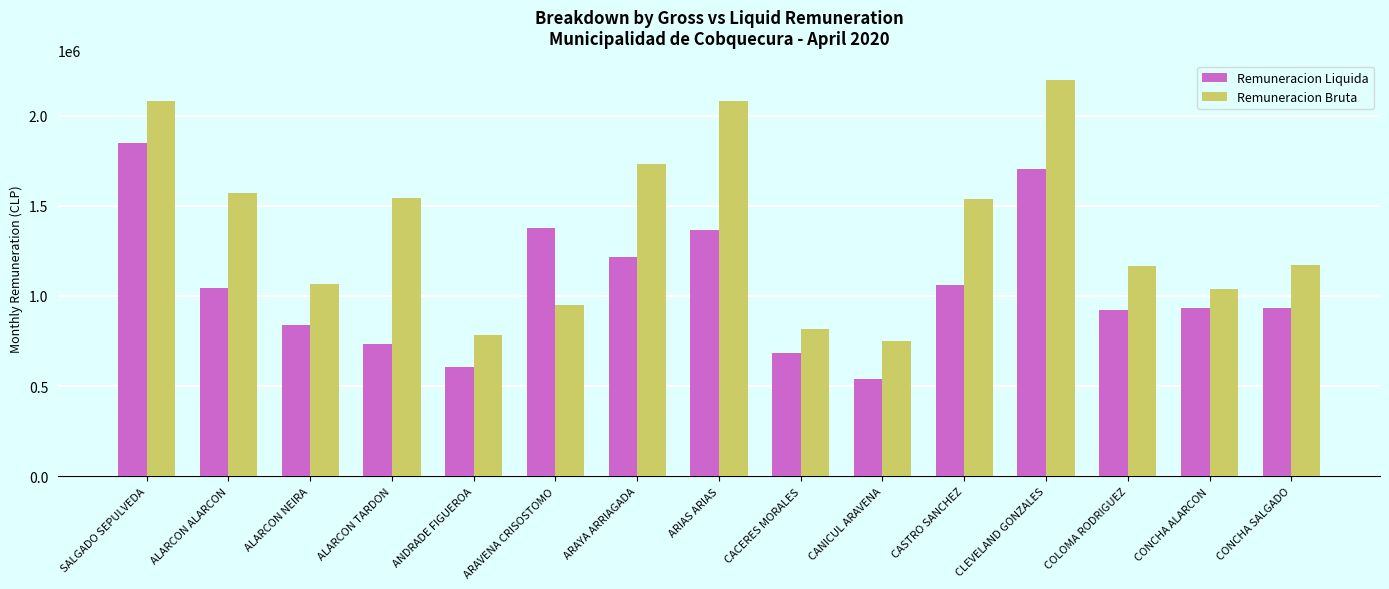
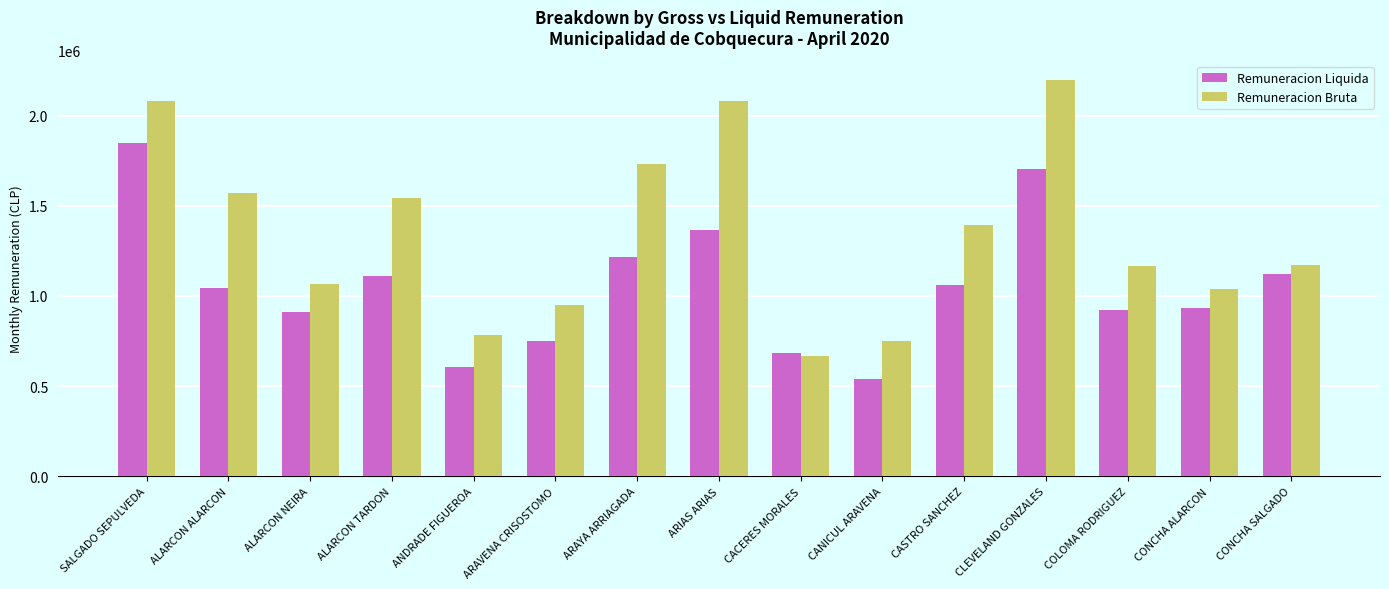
Remuneracion Liquida, ALARCON NEIRA: 840000 -> 910000
Remuneracion Liquida, ALARCON TARDON: 740000 -> 1110000
Remuneracion Liquida, ARAVENA CRISOSTOMO: 1380000 -> 750000
Remuneracion Bruta, CACERES MORALES: 820000 -> 670000
Remuneracion Bruta, CASTRO SANCHEZ: 1530000 -> 1390000
Remuneracion Liquida, CONCHA SALGADO: 930000 -> 1120000
